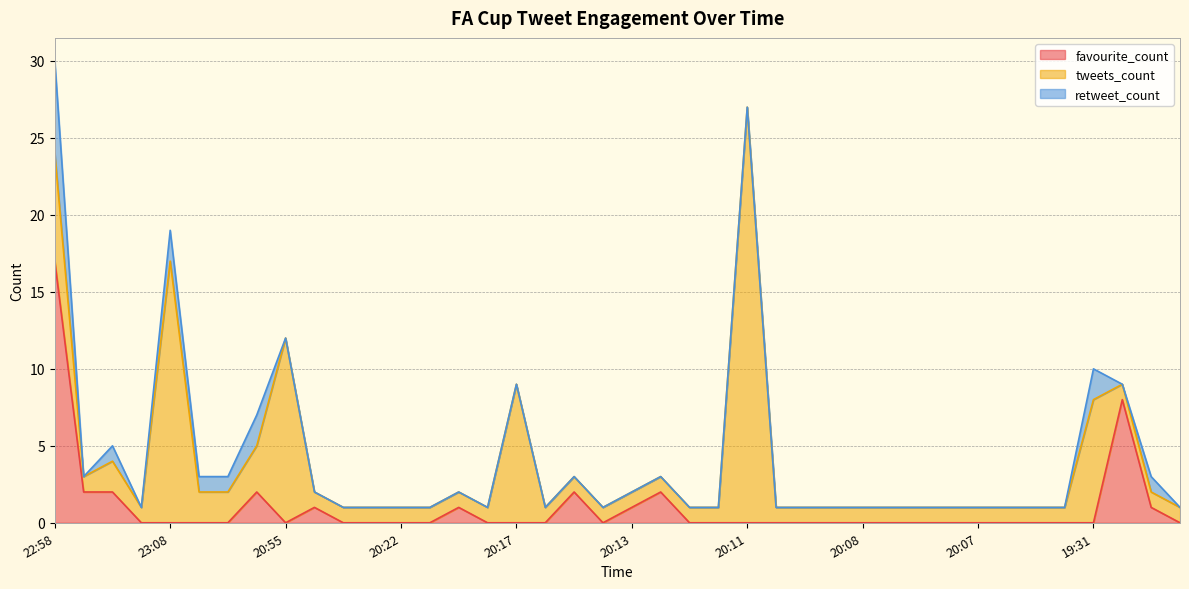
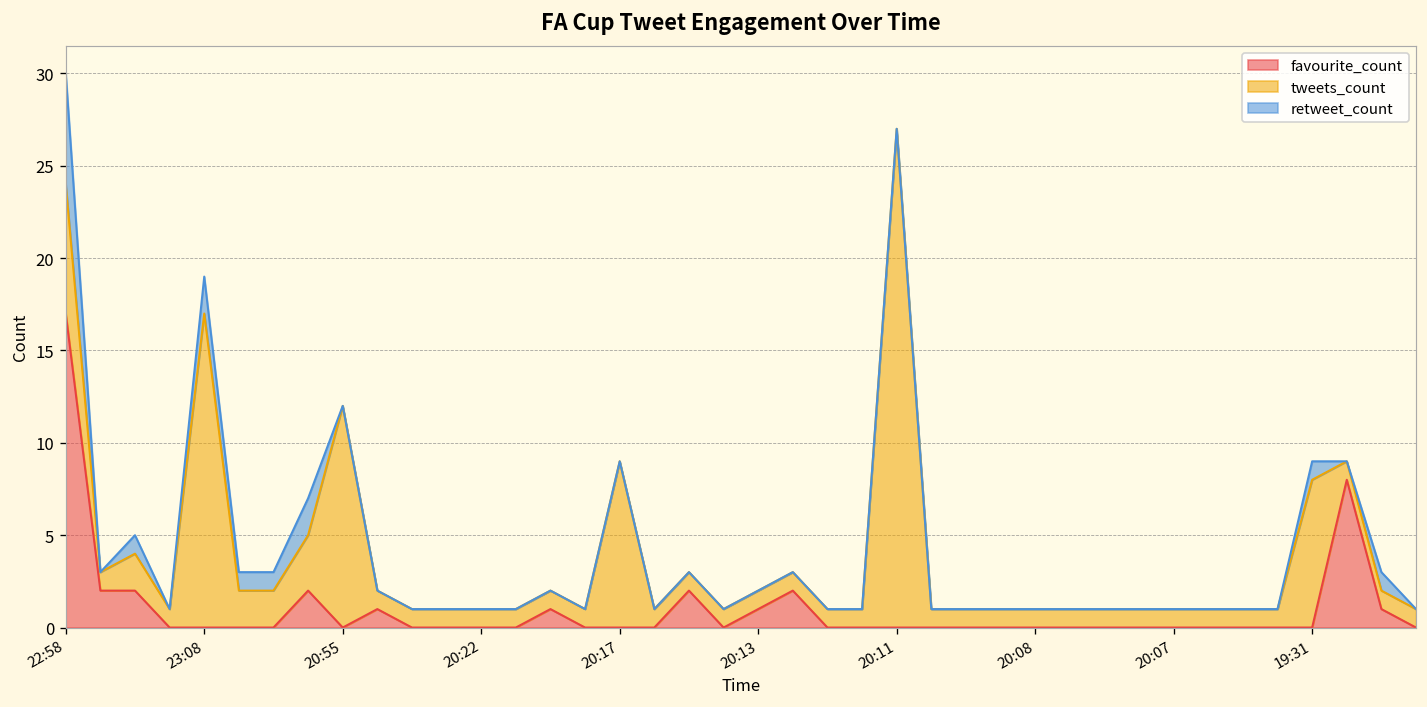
retweet_count, 19:31: 2 -> 1
